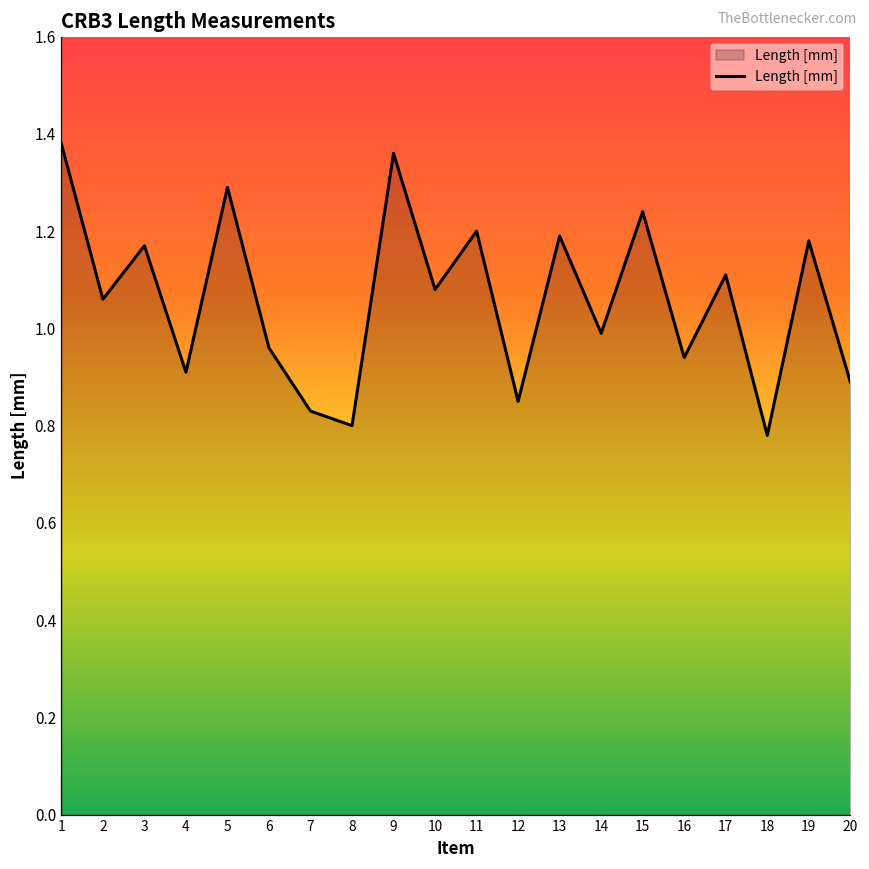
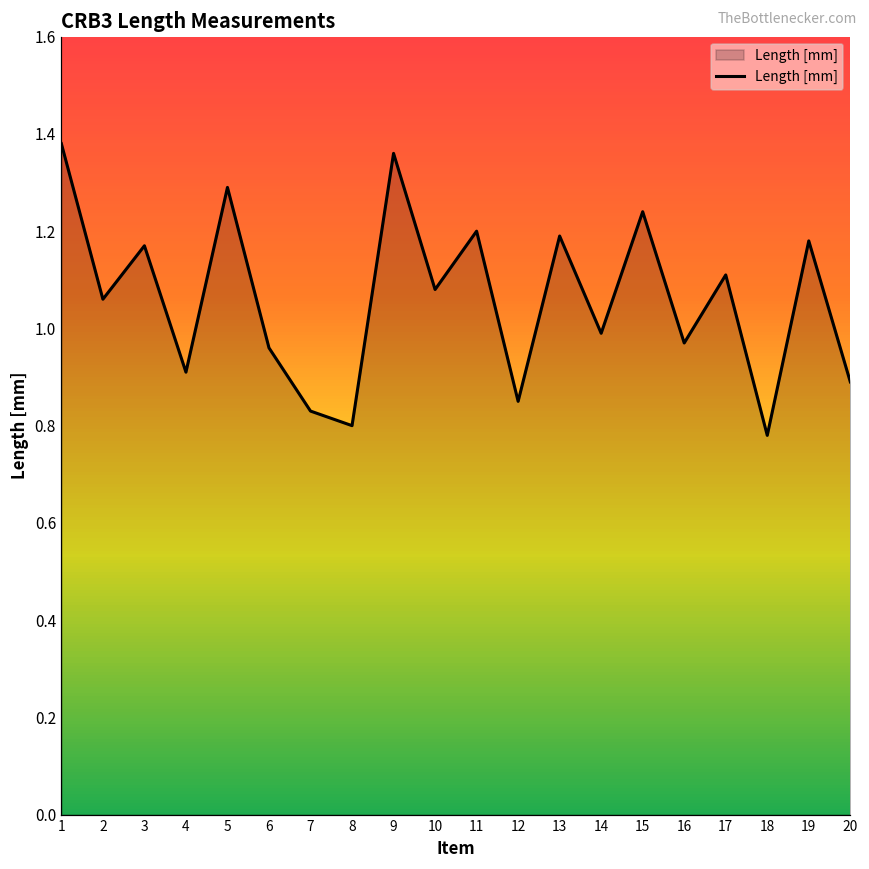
16: 0.94 -> 0.97
